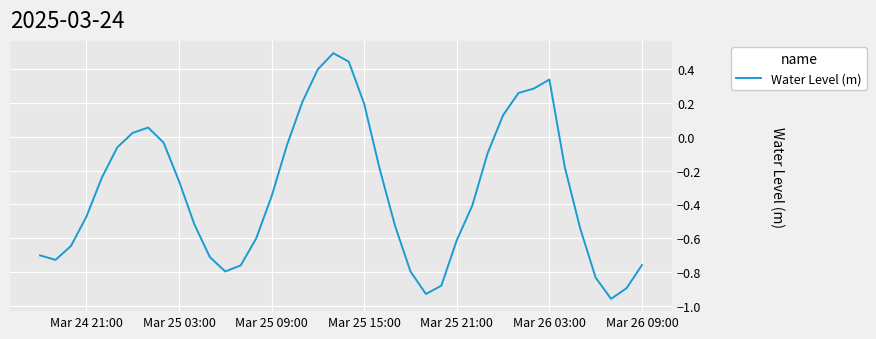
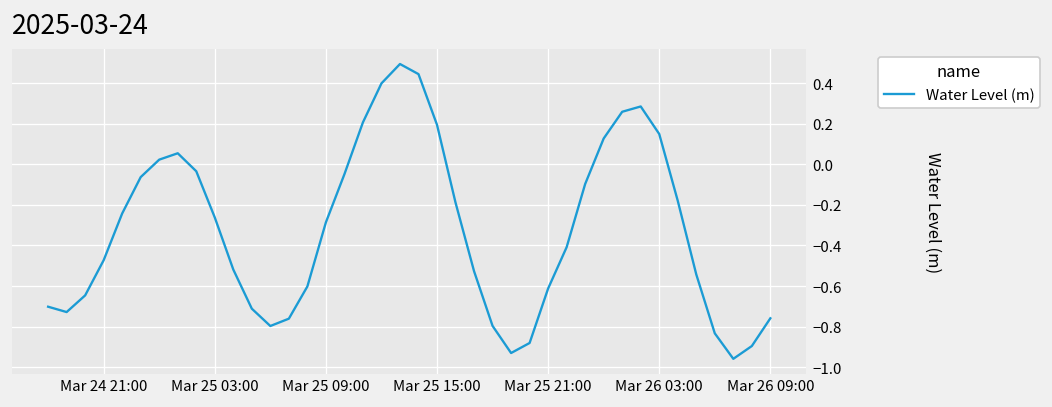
Mar 25 09:00: -0.35 -> -0.29
Mar 26 03:00: 0.34 -> 0.15
